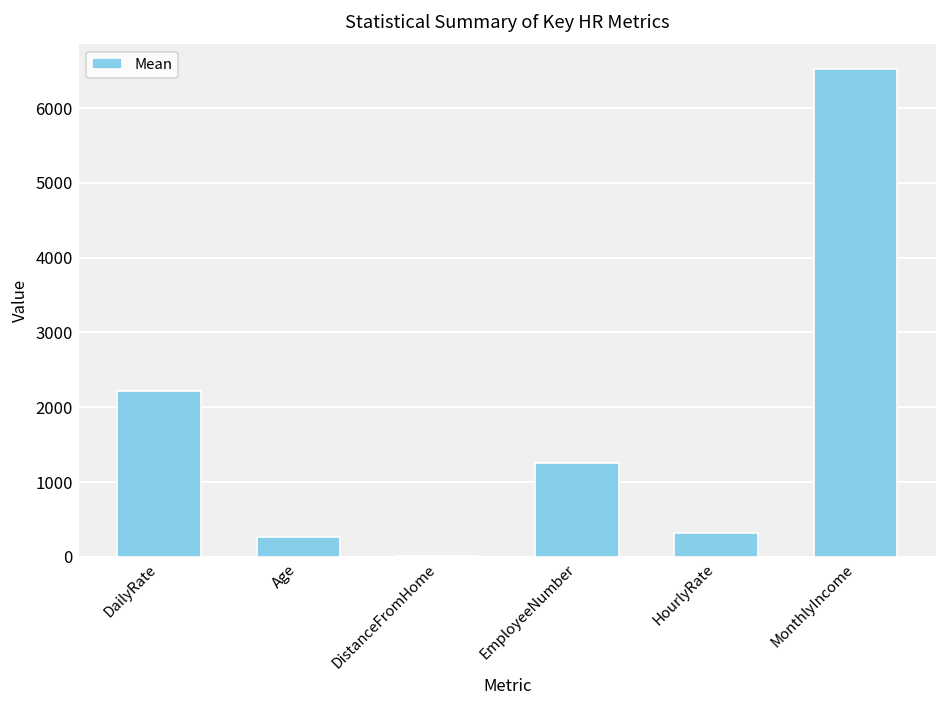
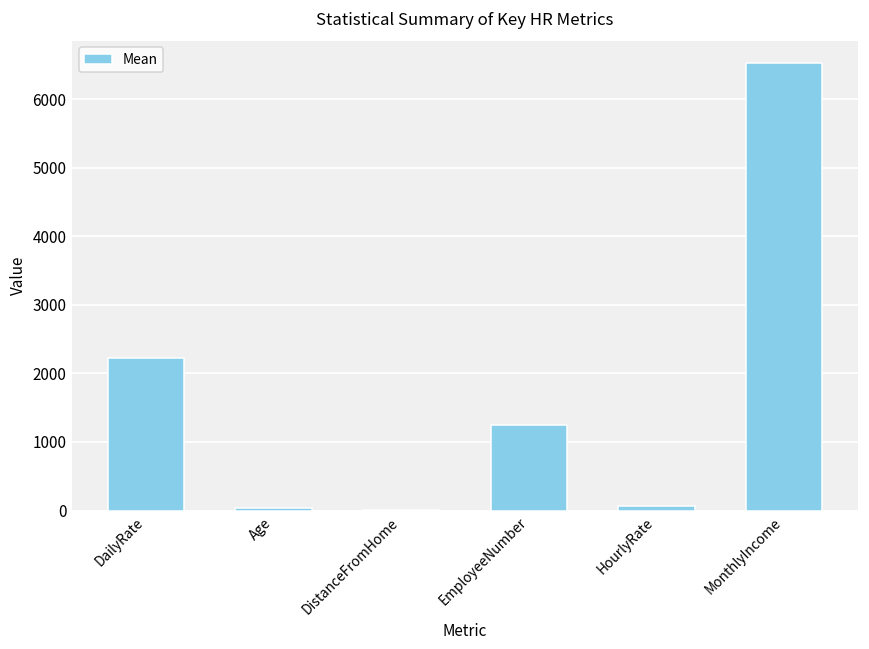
Age: 300 -> 0
HourlyRate: 300 -> 100
